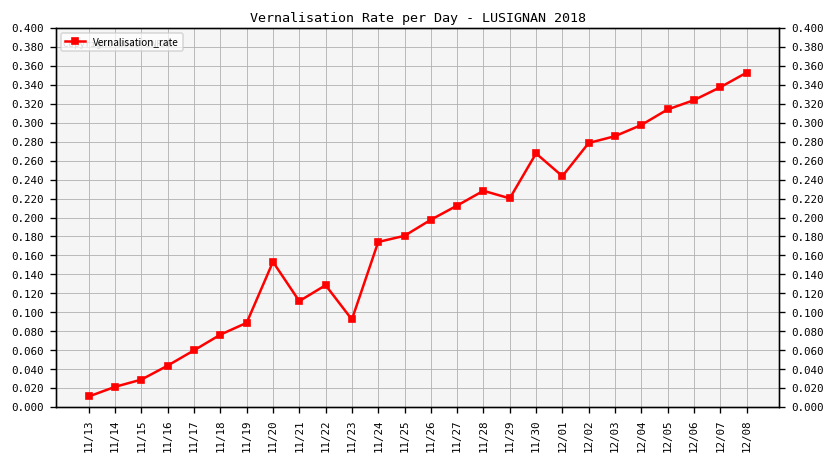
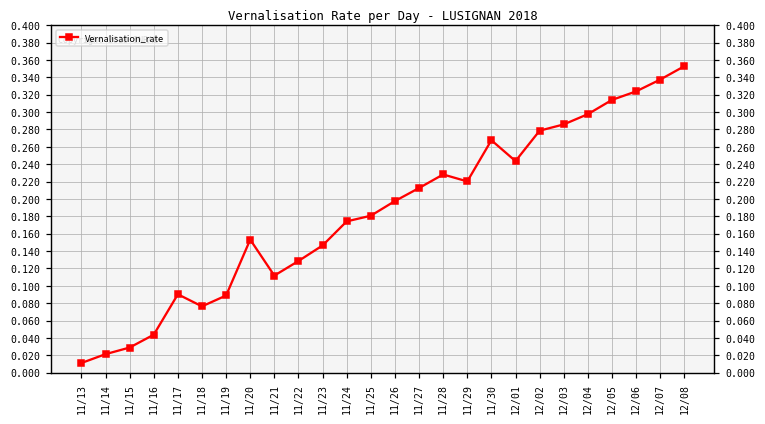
11/17: 0.06 -> 0.09
11/23: 0.09 -> 0.15
